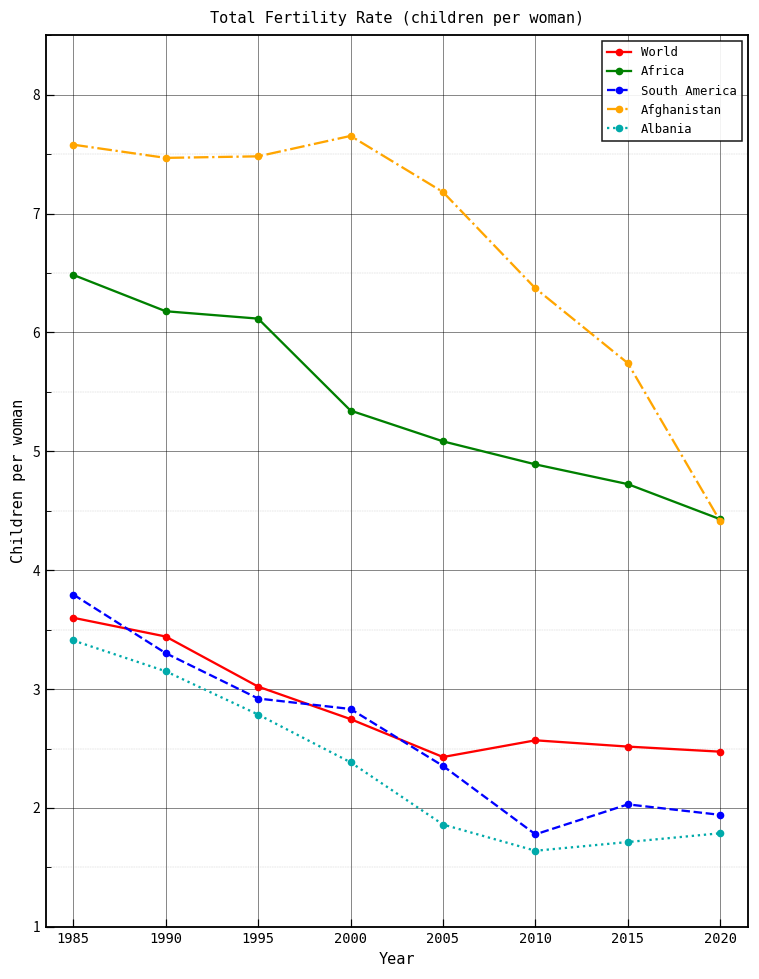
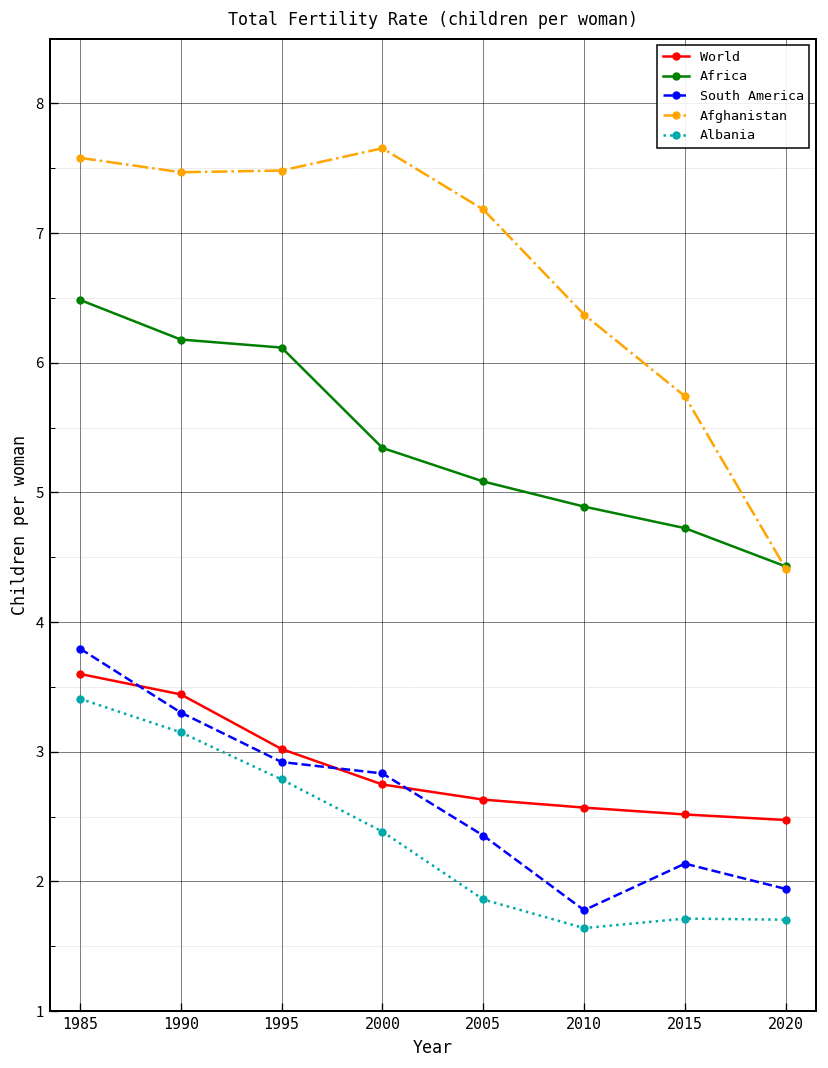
World, 2005: 2.43 -> 2.63
South America, 2015: 2.03 -> 2.14
Albania, 2020: 1.79 -> 1.70
